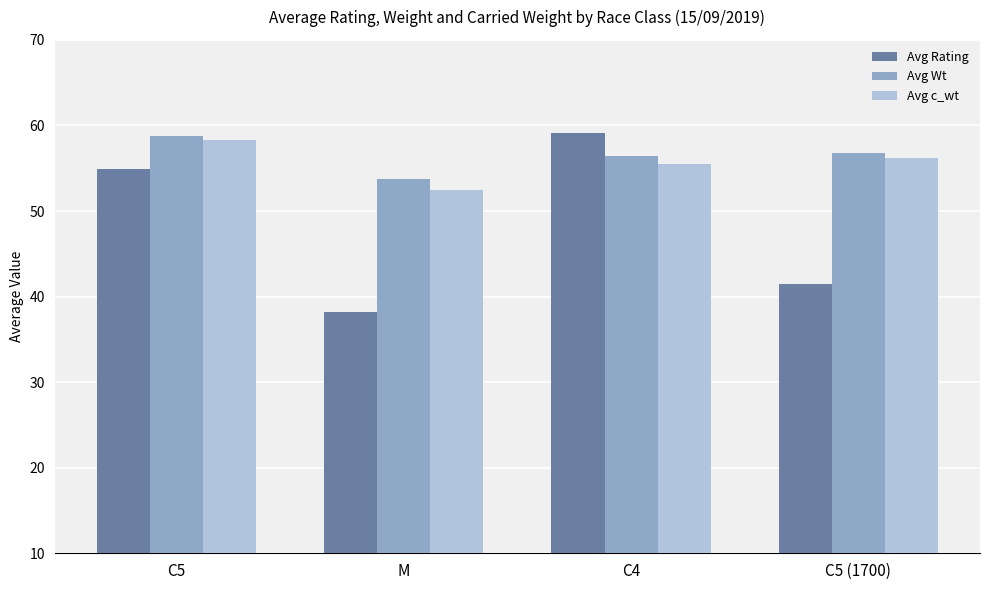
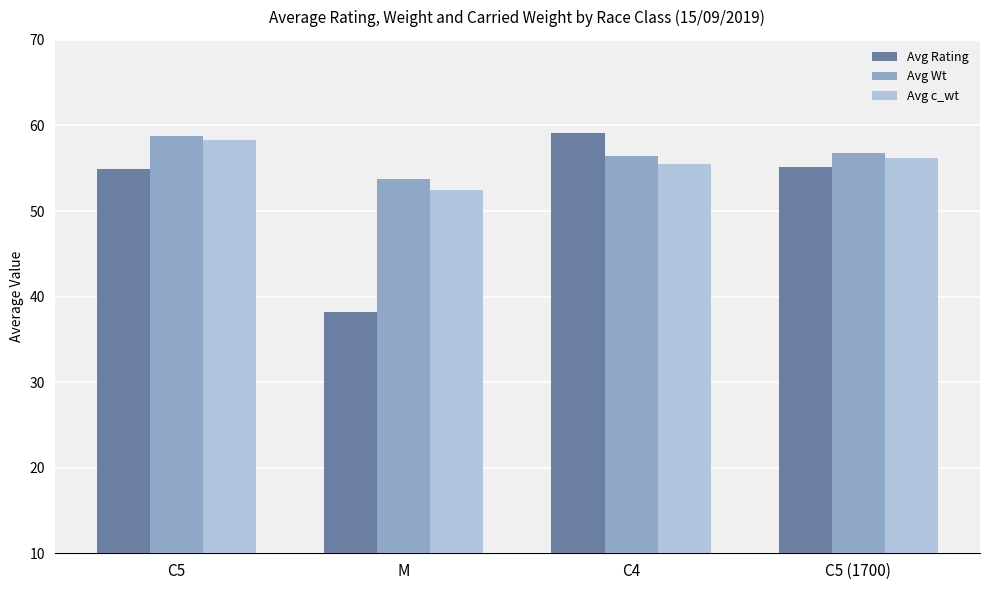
Avg Rating, C5 (1700): 42 -> 55
